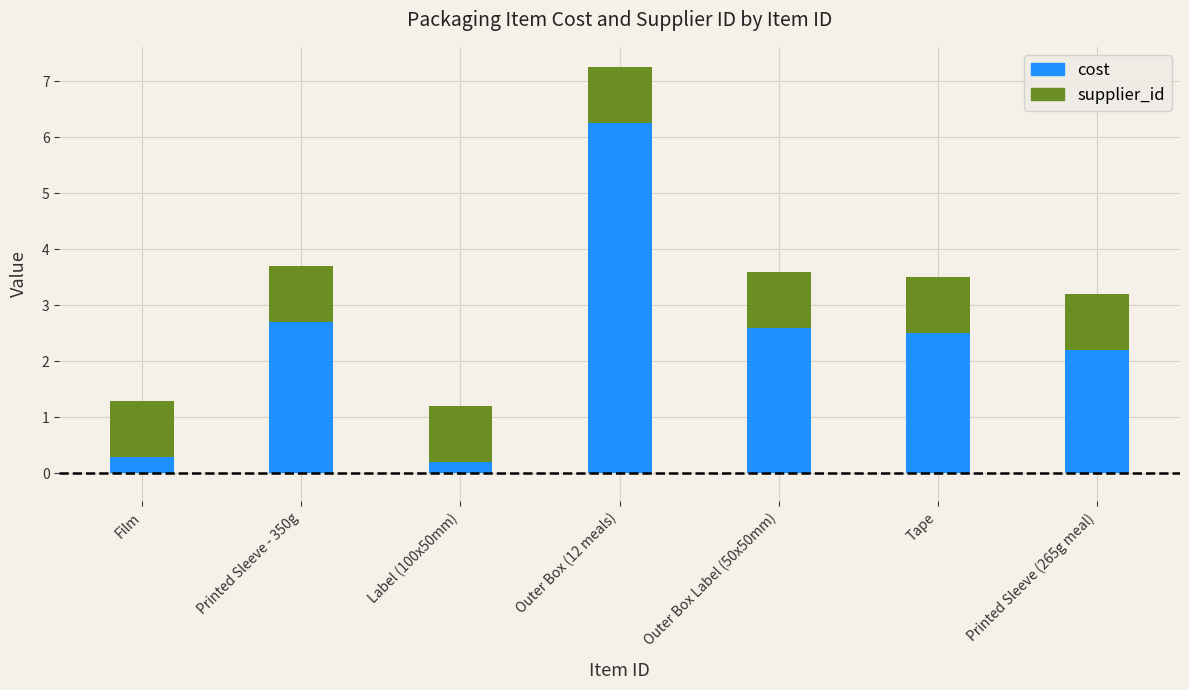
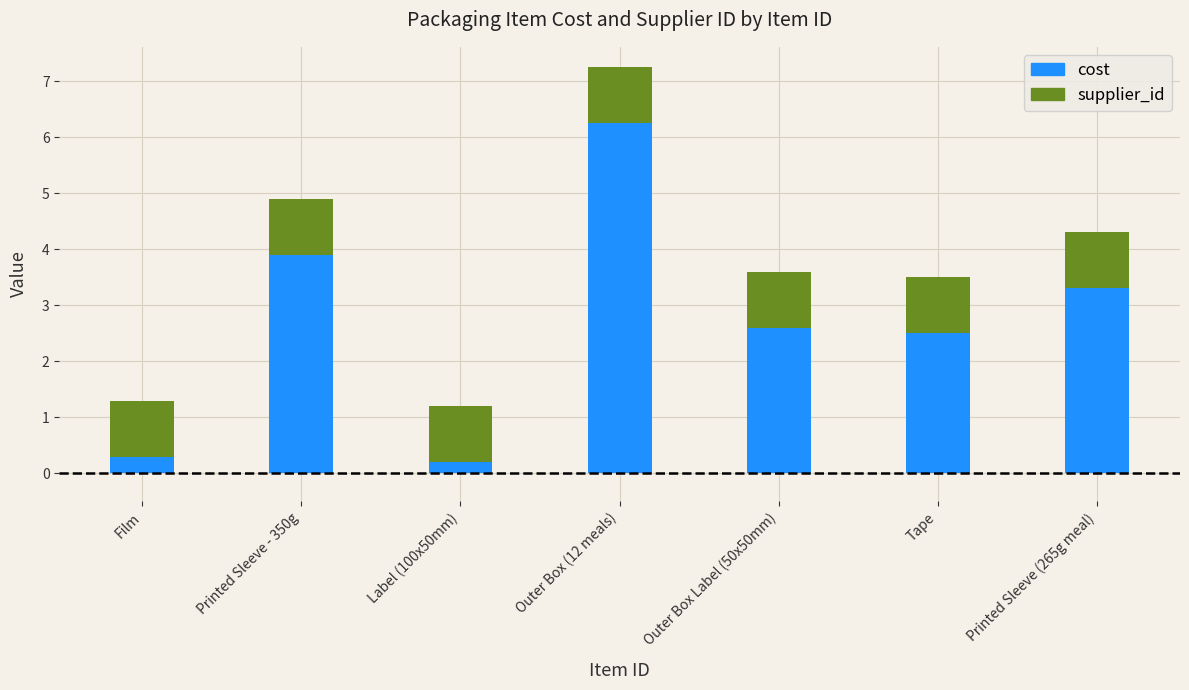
cost, Printed Sleeve - 350g: 2.7 -> 3.9
cost, Printed Sleeve (265g meal): 2.2 -> 3.3
